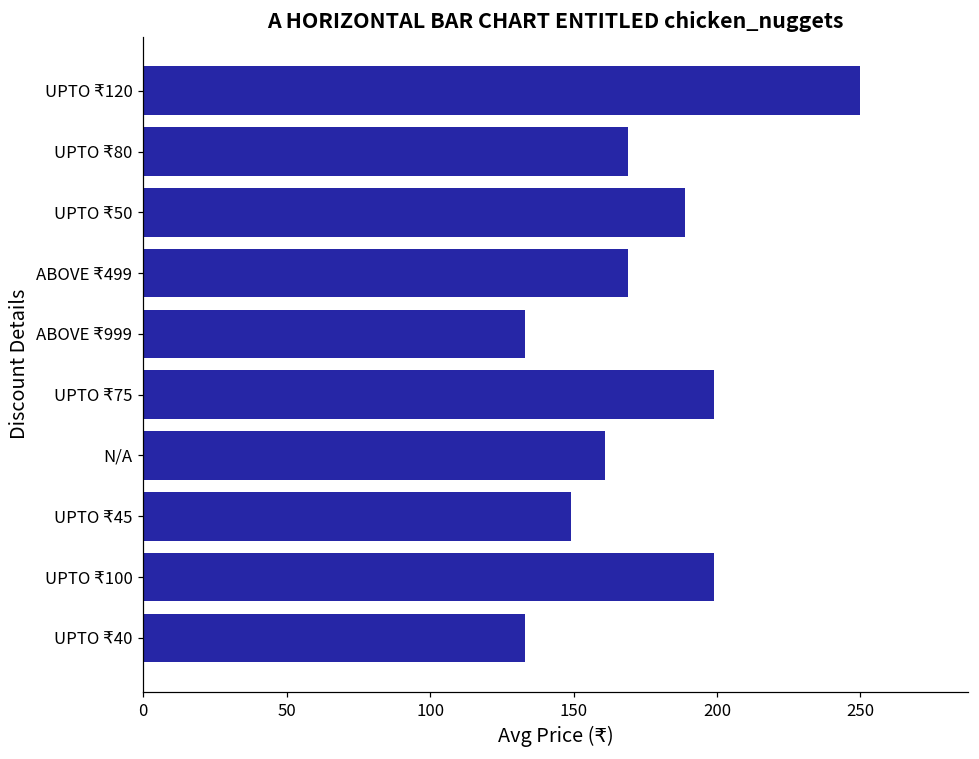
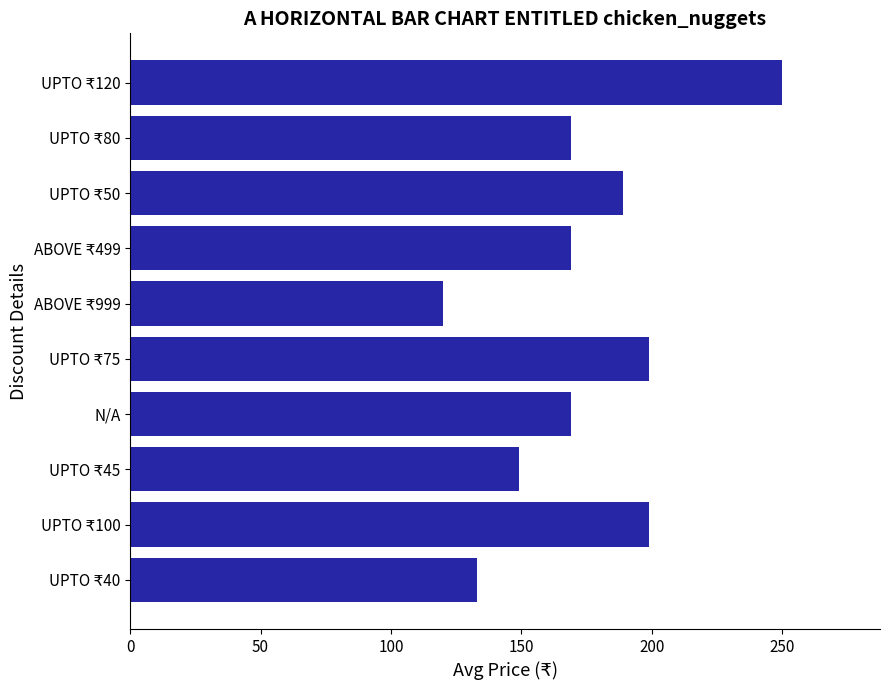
ABOVE ₹999: 133 -> 120
N/A: 161 -> 169
